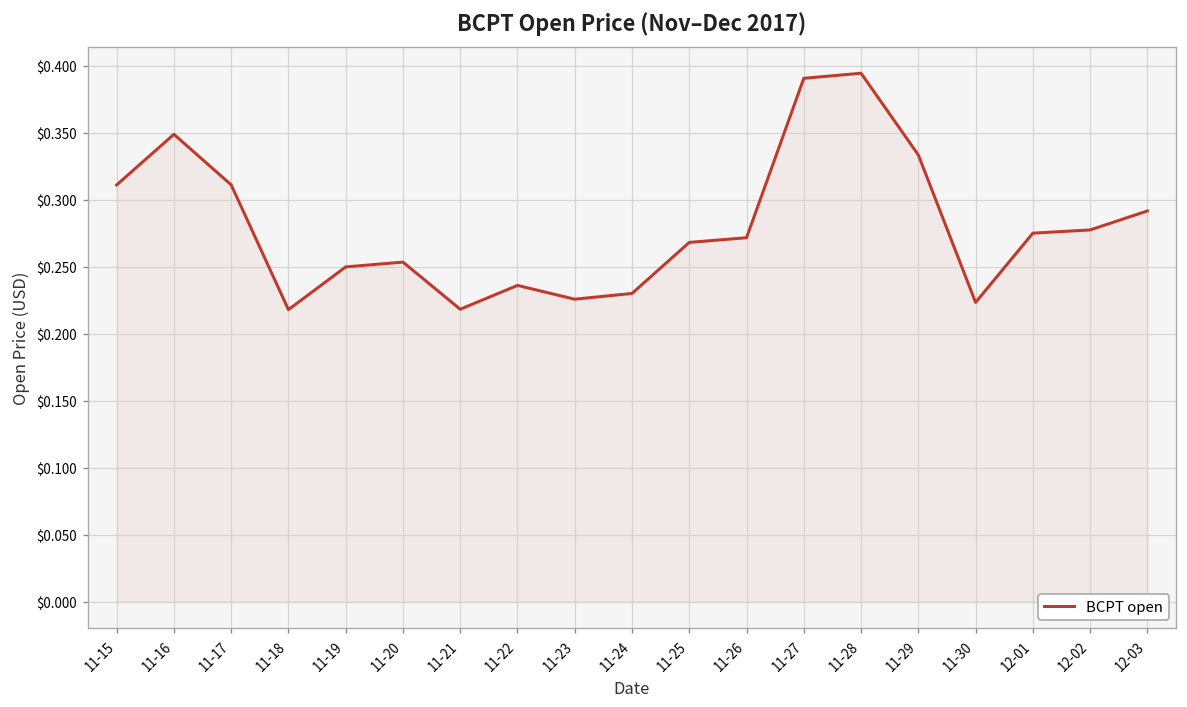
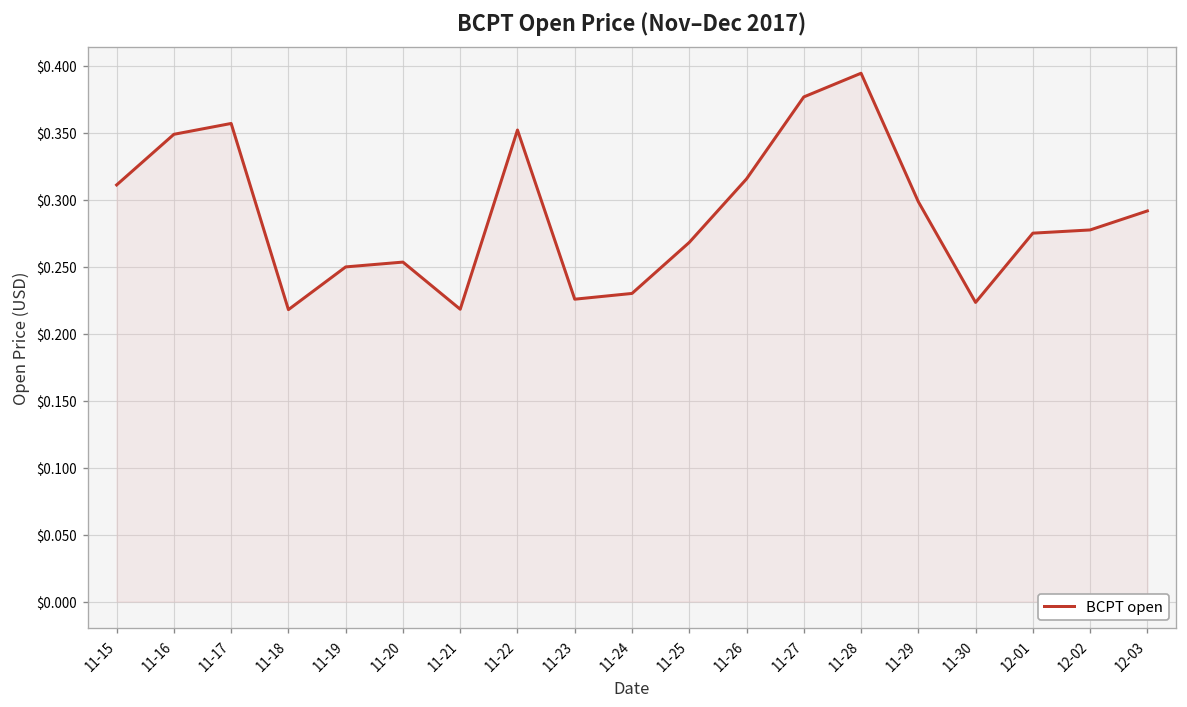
11-17: $0.311 -> $0.357
11-22: $0.236 -> $0.352
11-26: $0.272 -> $0.316
11-27: $0.391 -> $0.377
11-29: $0.333 -> $0.299
